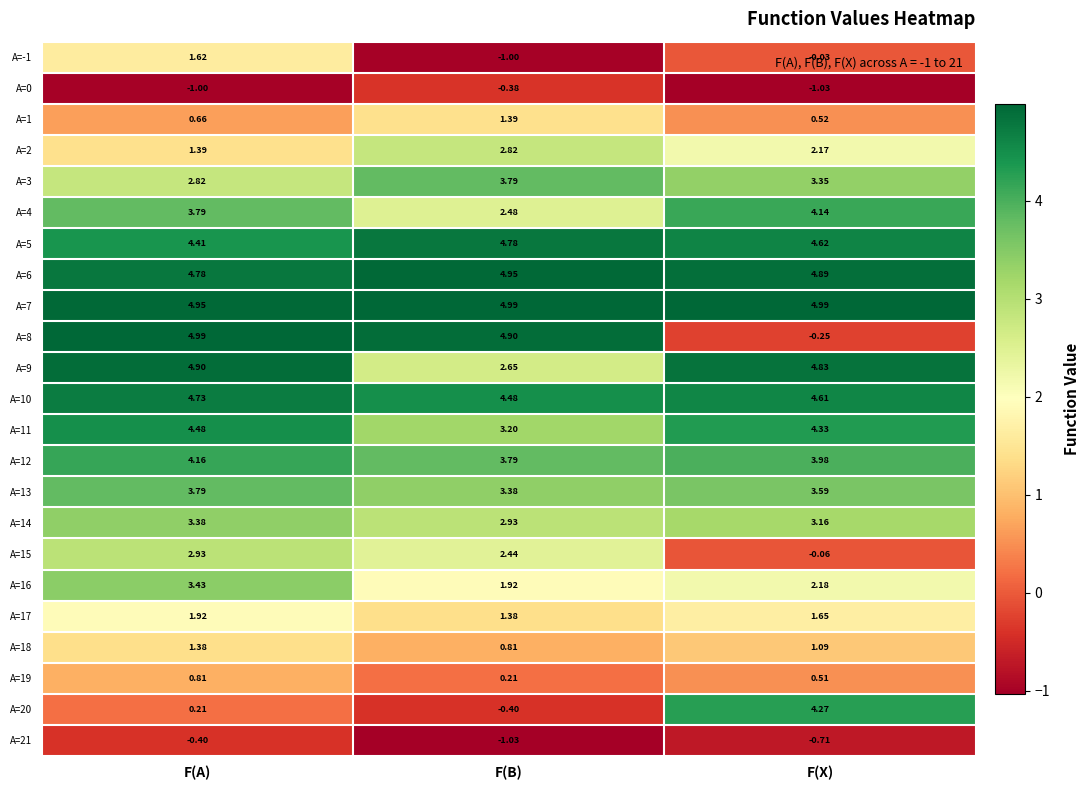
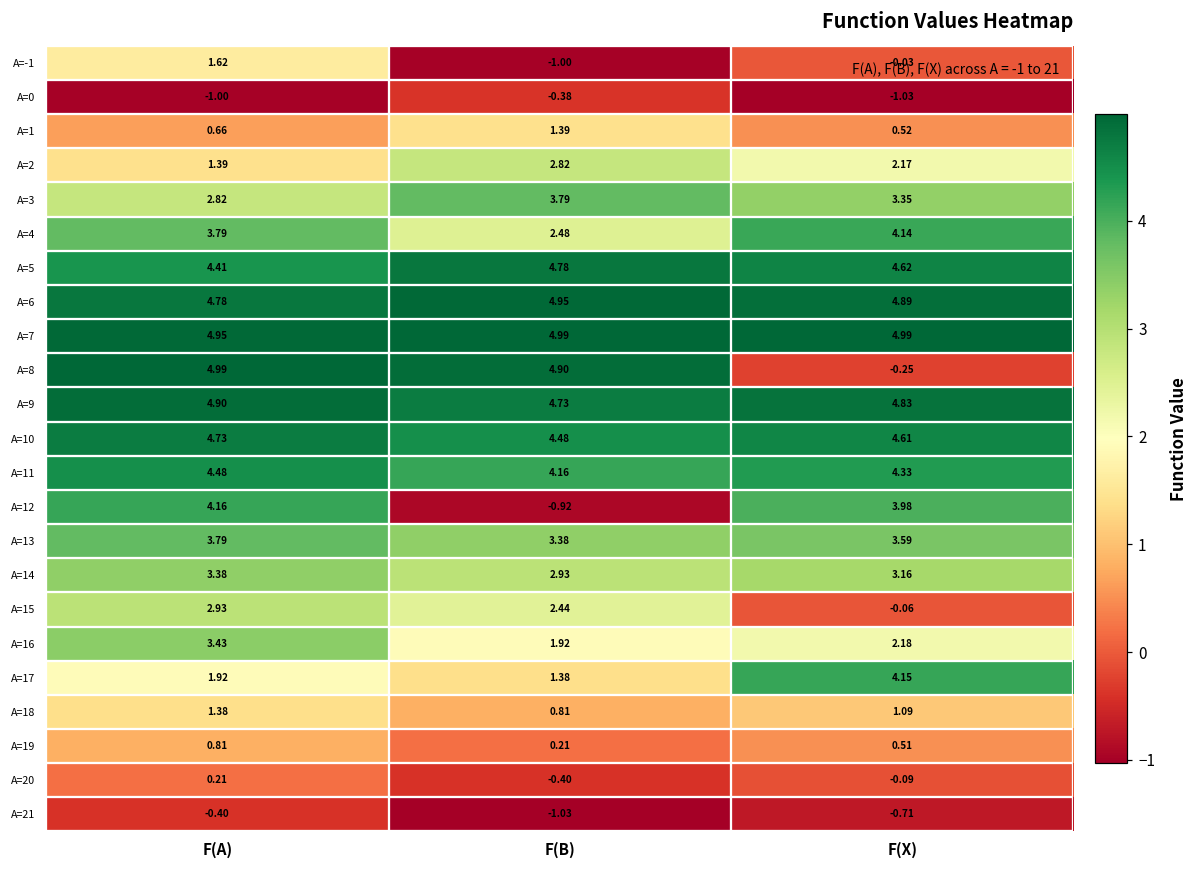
A=9, F(B): 2.65 -> 4.73
A=11, F(B): 3.20 -> 4.16
A=12, F(B): 3.79 -> -0.92
A=17, F(X): 1.65 -> 4.15
A=20, F(X): 4.27 -> -0.09
